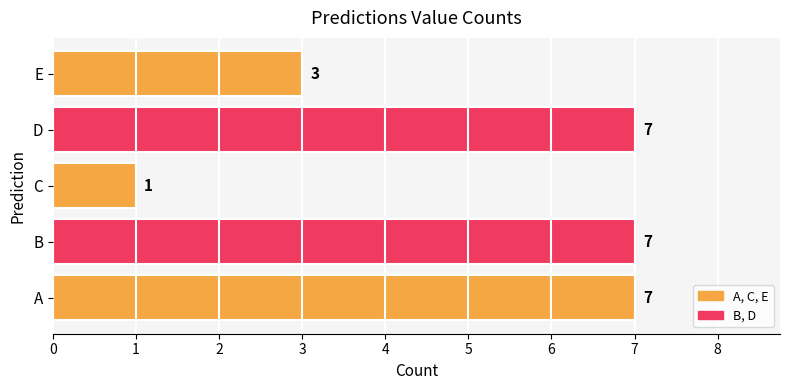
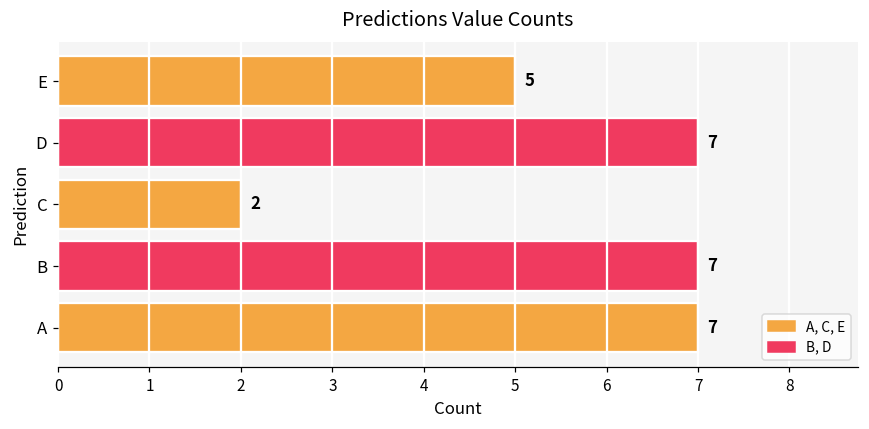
E: 3 -> 5
C: 1 -> 2
